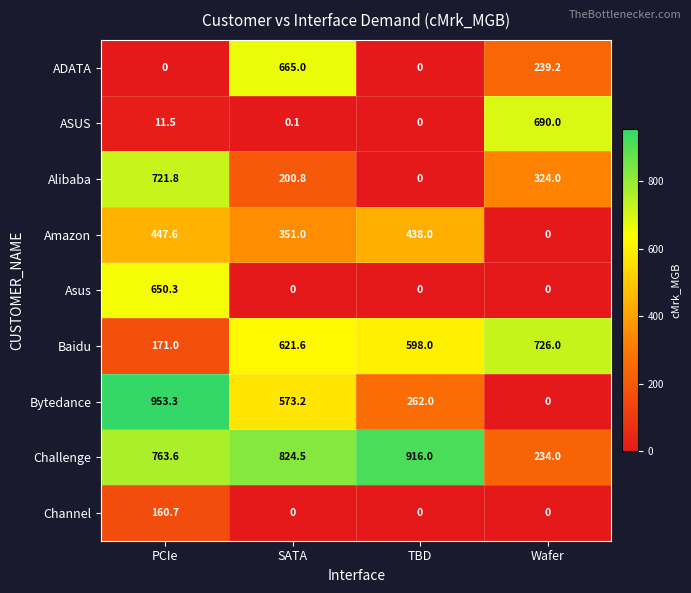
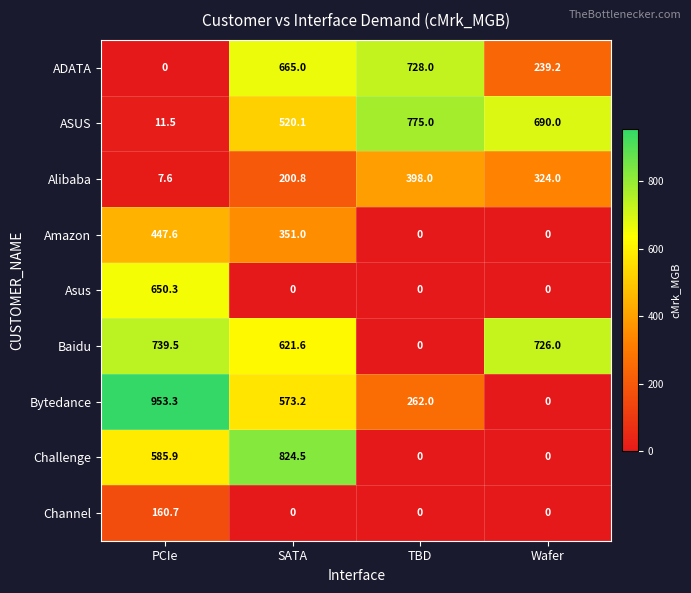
ADATA, TBD: 0 -> 728.0
ASUS, SATA: 0.1 -> 520.1
ASUS, TBD: 0 -> 775.0
Alibaba, PCIe: 721.8 -> 7.6
Alibaba, TBD: 0 -> 398.0
Amazon, TBD: 438.0 -> 0
Baidu, PCIe: 171.0 -> 739.5
Baidu, TBD: 598.0 -> 0
Challenge, PCIe: 763.6 -> 585.9
Challenge, TBD: 916.0 -> 0
Challenge, Wafer: 234.0 -> 0
